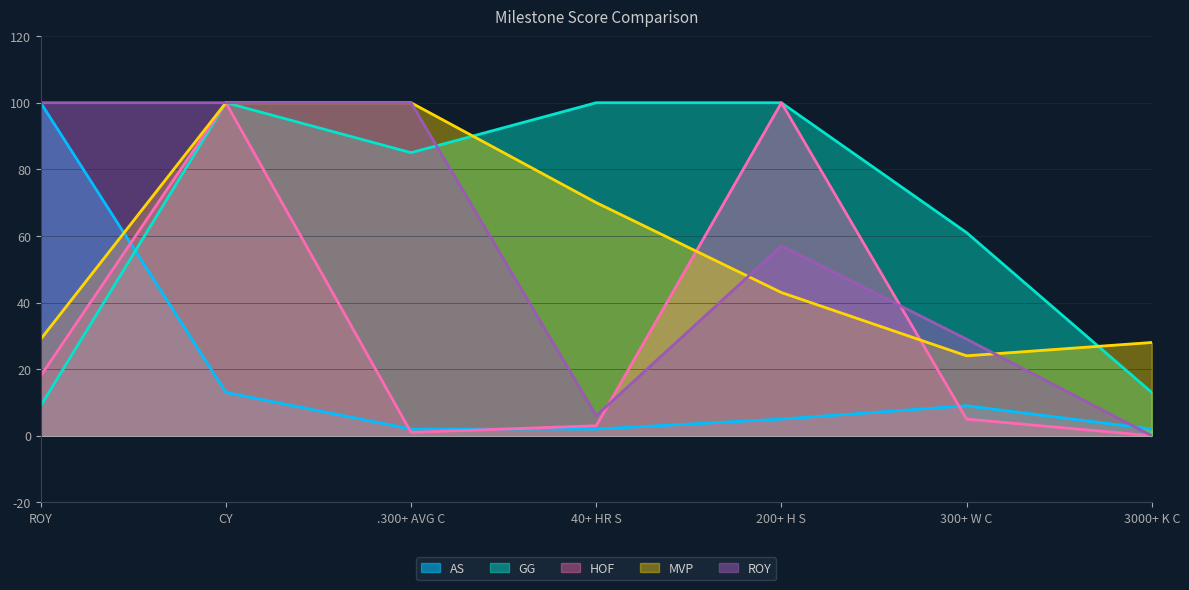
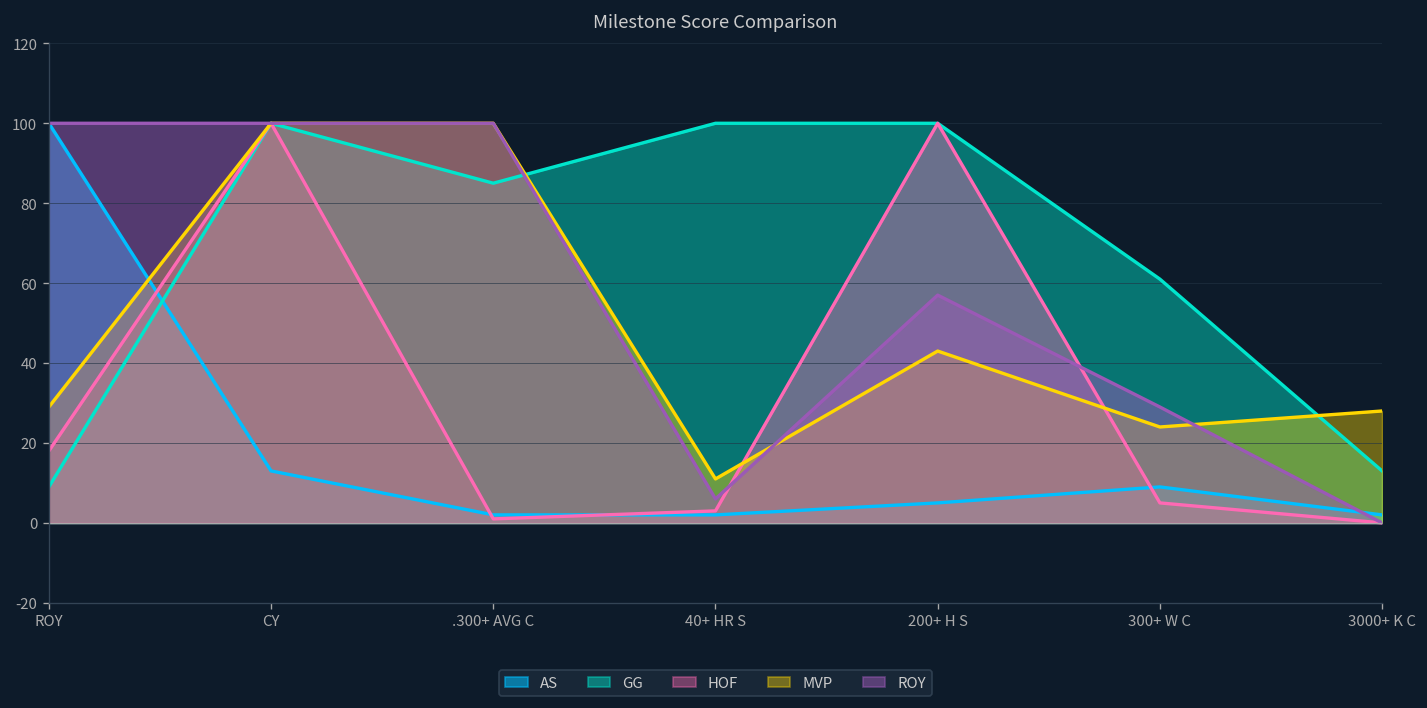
MVP, 40+ HR S: 70 -> 11
